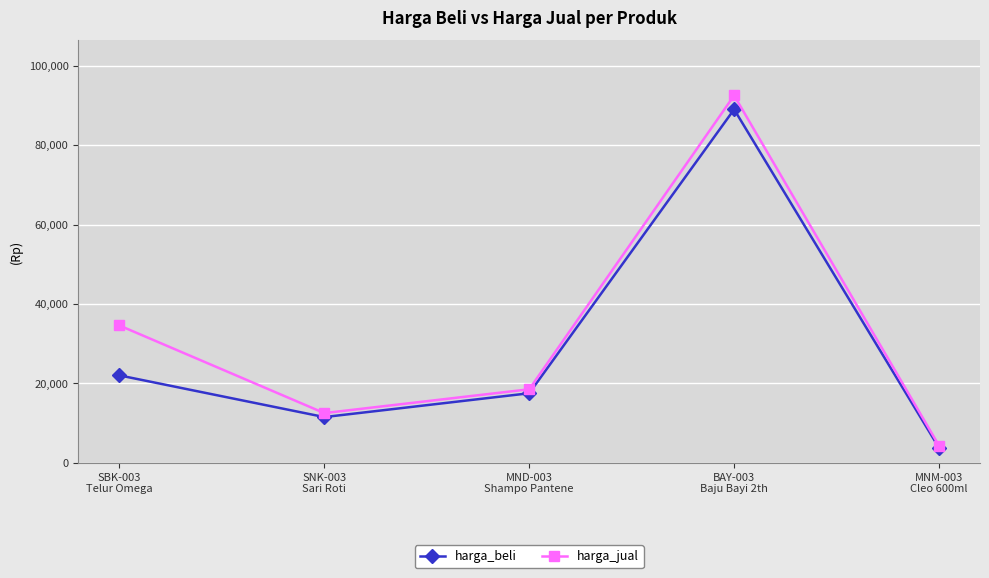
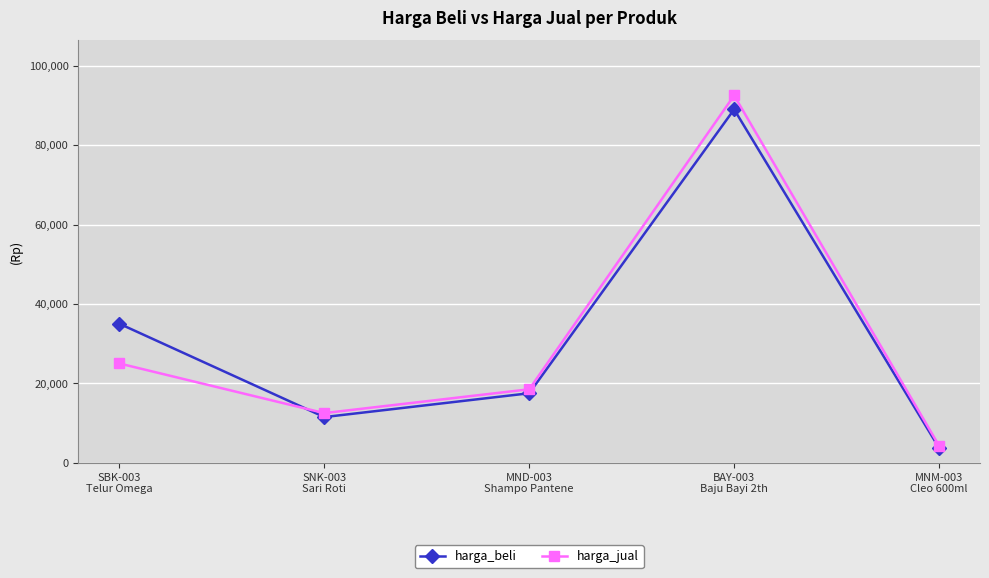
harga_beli, SBK-003 Telur Omega: 22,000 -> 35,000
harga_jual, SBK-003 Telur Omega: 35,000 -> 25,000
